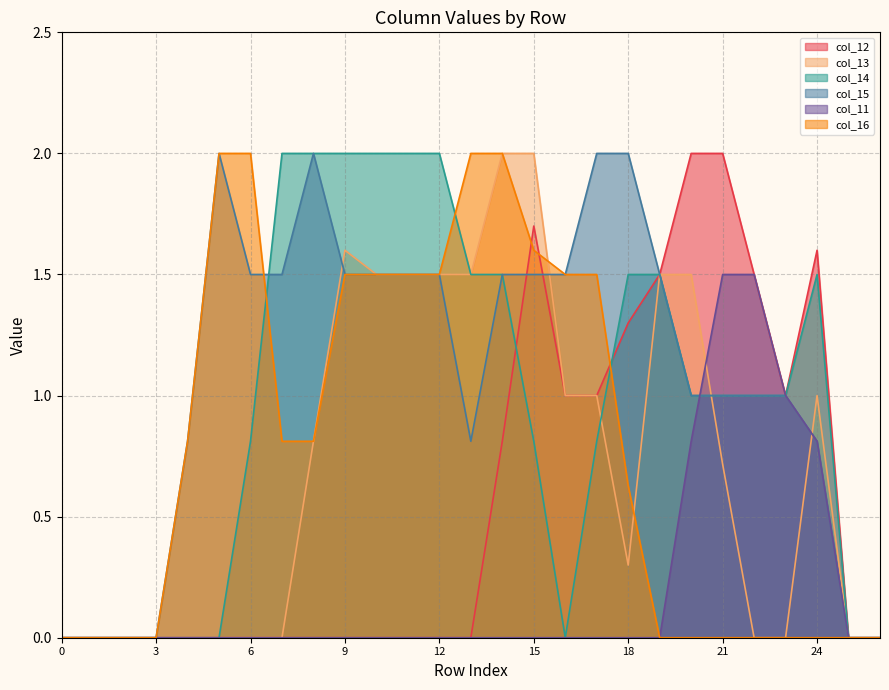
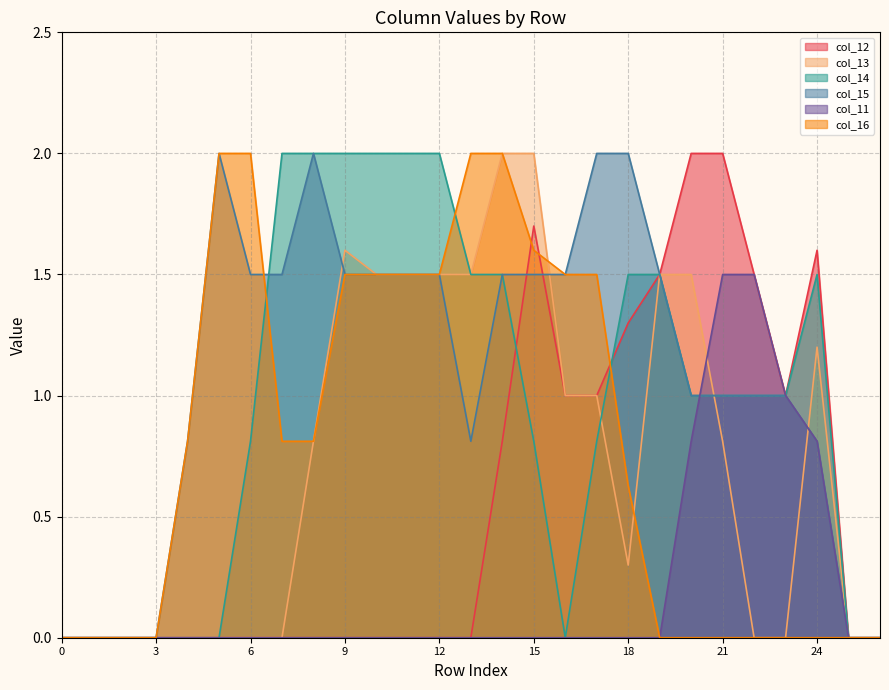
col_13, 21: 0.72 -> 0.81
col_13, 24: 1.0 -> 1.2
